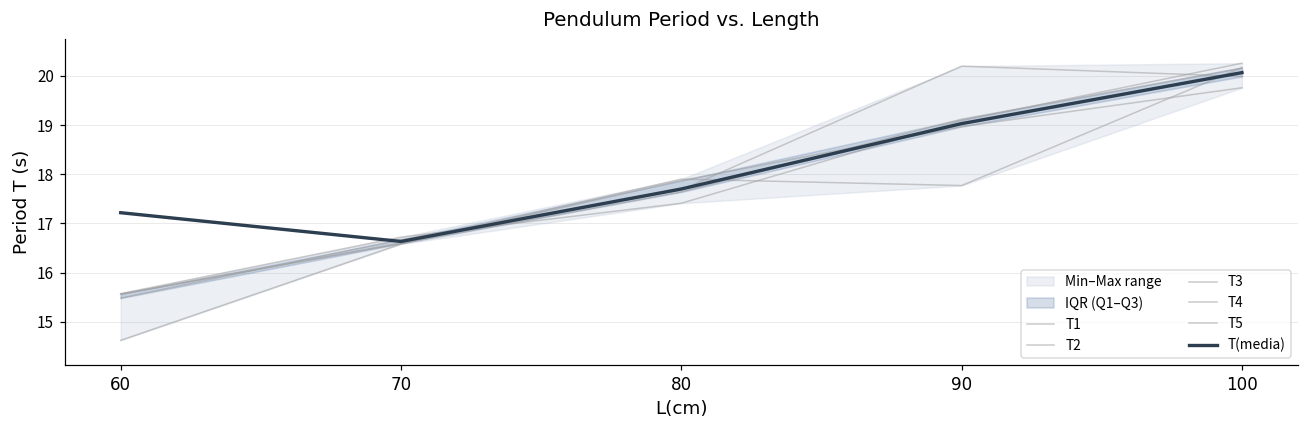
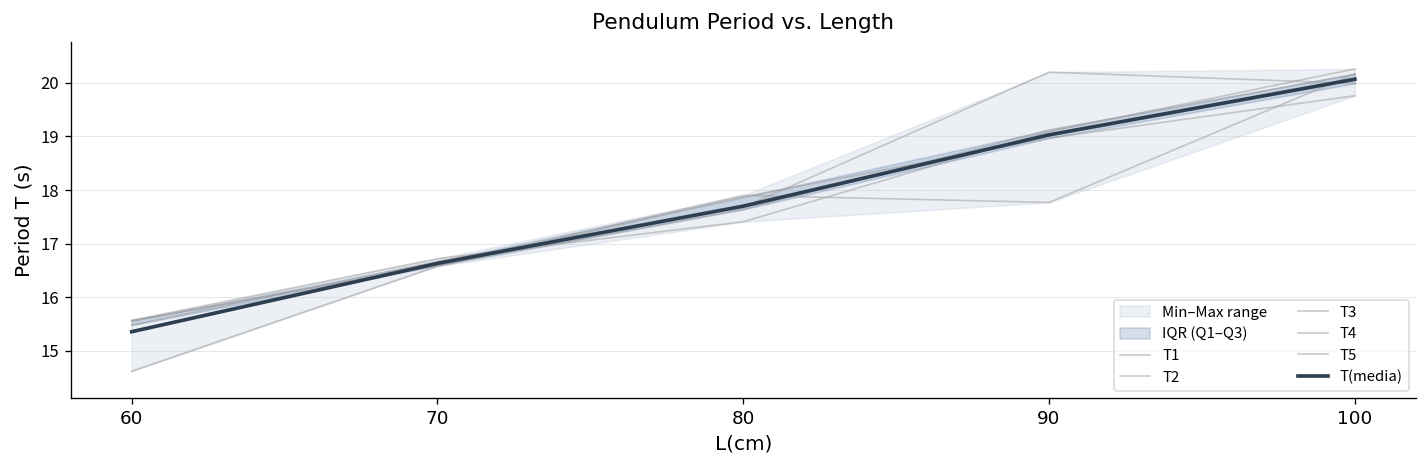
T(media), 60: 17.2 -> 15.4
